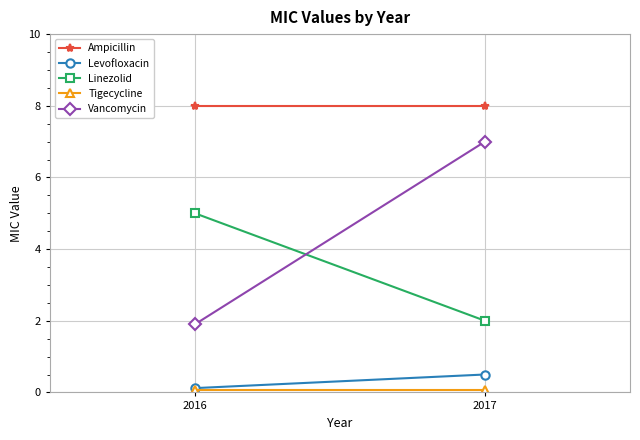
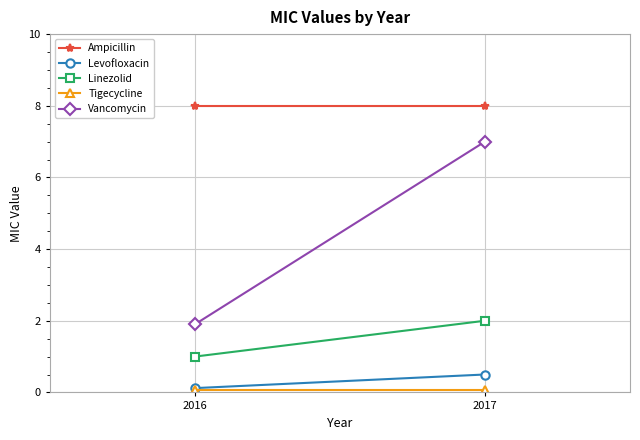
Linezolid, 2016: 5 -> 1
